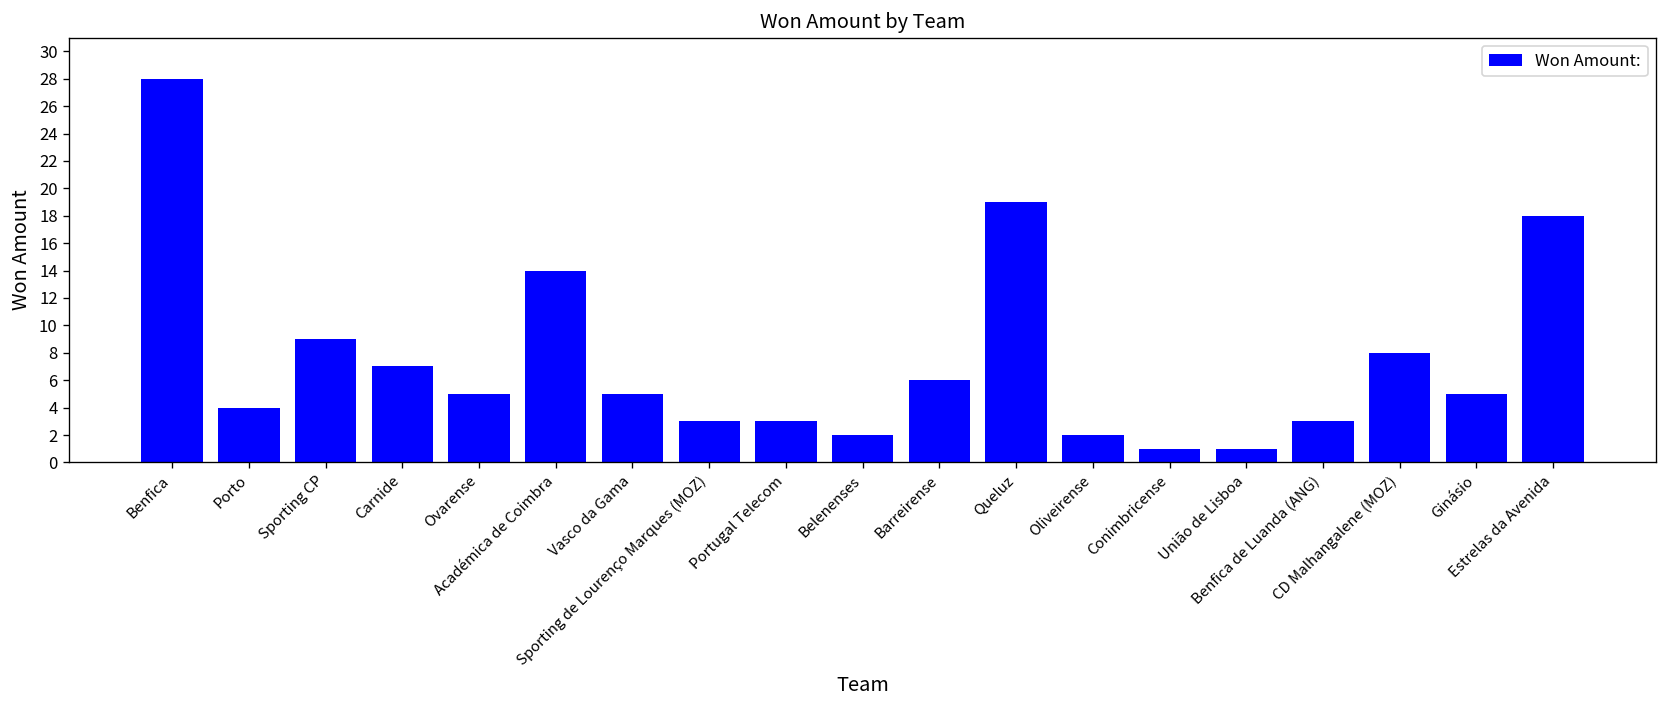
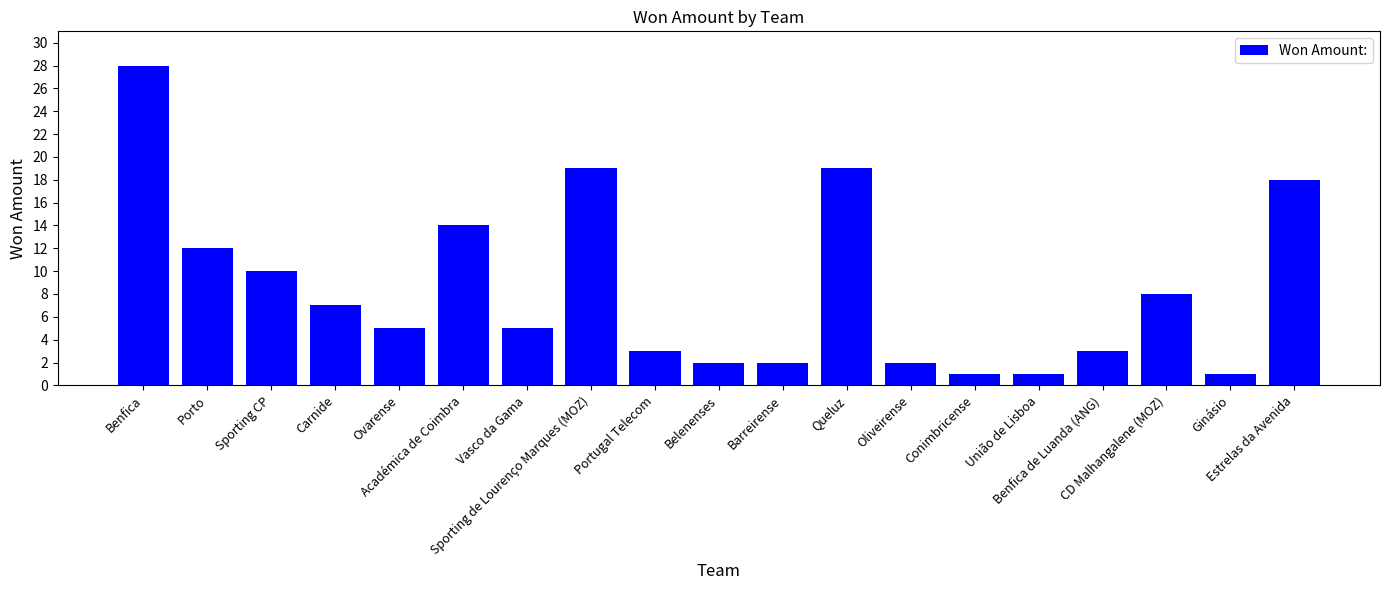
Porto: 4 -> 12
Sporting CP: 9 -> 10
Sporting de Lourenço Marques (MOZ): 3 -> 19
Barreirense: 6 -> 2
Ginásio: 5 -> 1
